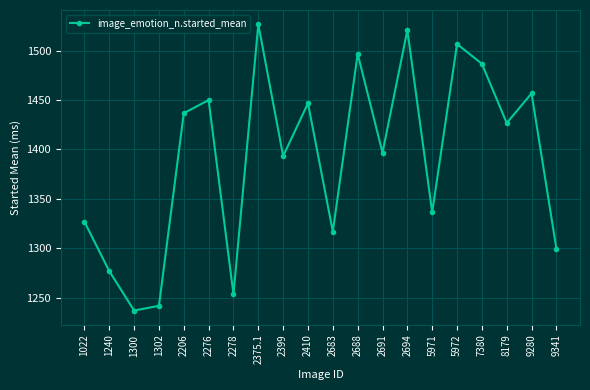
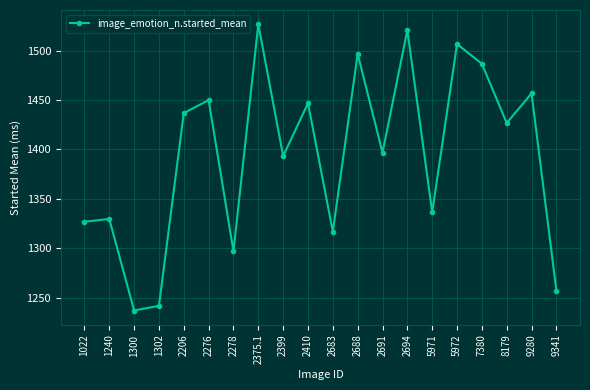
1240: 1280 -> 1330
2278: 1250 -> 1300
9341: 1300 -> 1260
